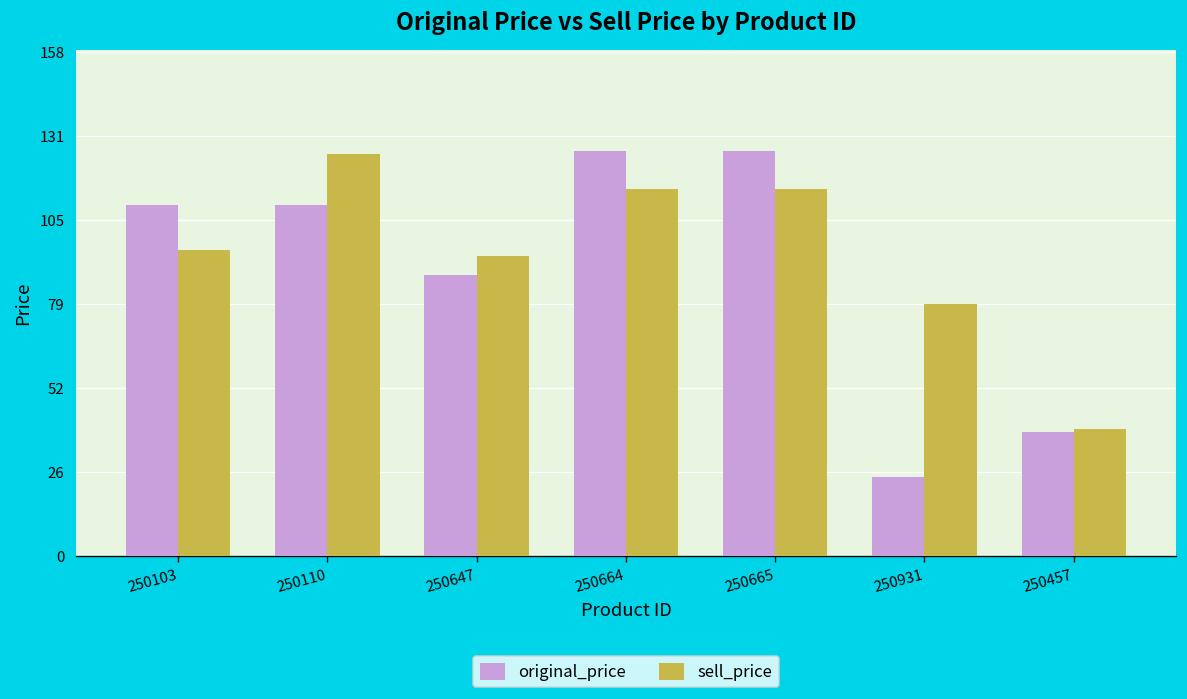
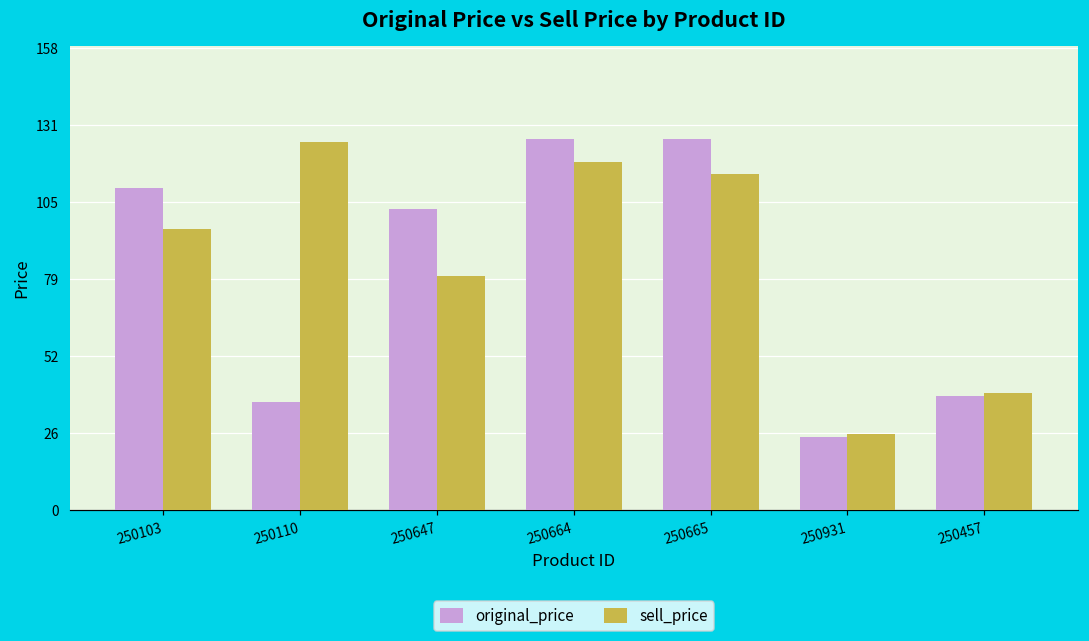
original_price, 250110: 110 -> 37
original_price, 250647: 88 -> 103
sell_price, 250647: 94 -> 80
sell_price, 250664: 115 -> 119
sell_price, 250931: 79 -> 26
